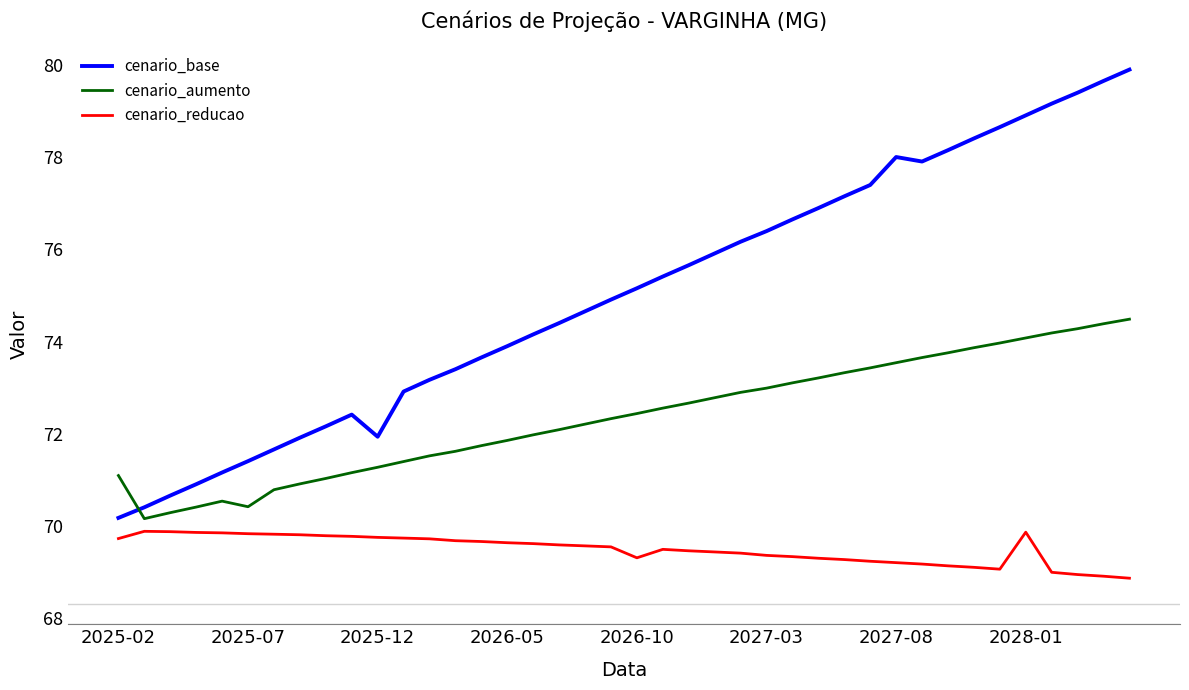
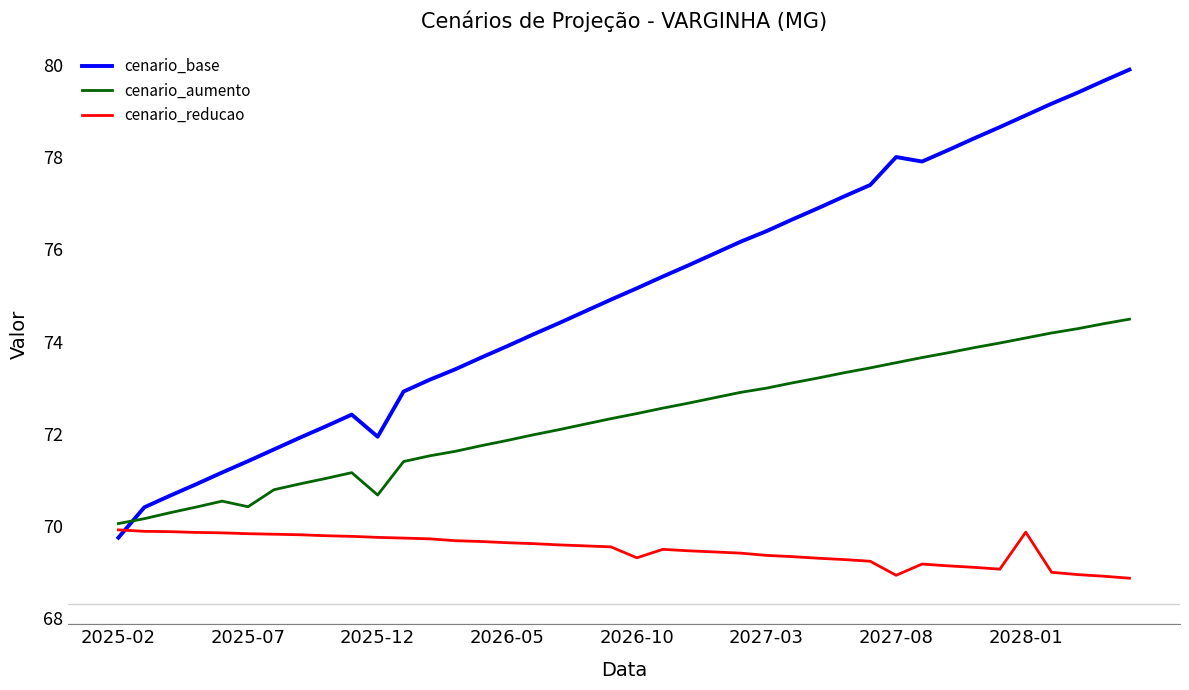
cenario_base, 2025-02: 70.2 -> 69.7
cenario_aumento, 2025-02: 71.1 -> 70.0
cenario_reducao, 2025-02: 69.7 -> 69.9
cenario_aumento, 2025-12: 71.3 -> 70.7
cenario_reducao, 2027-08: 69.2 -> 68.9
